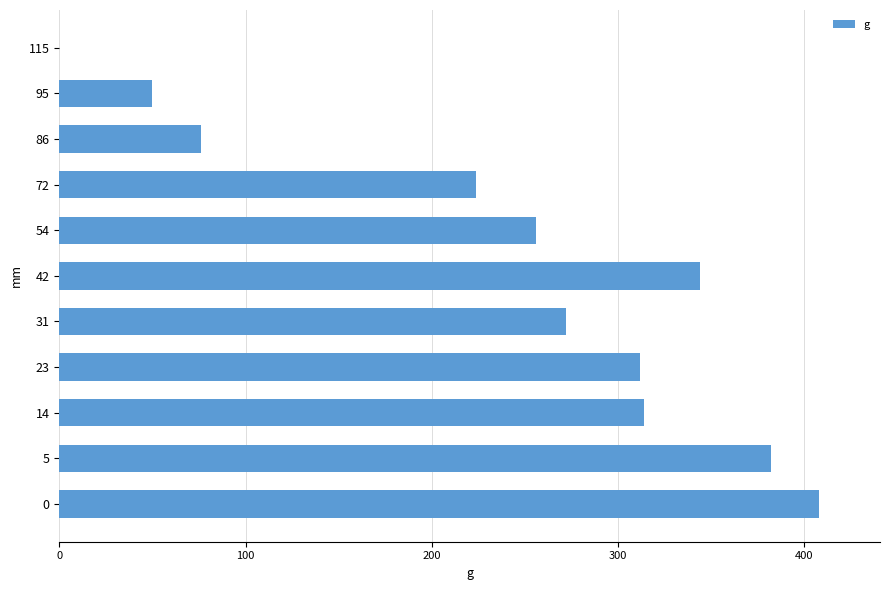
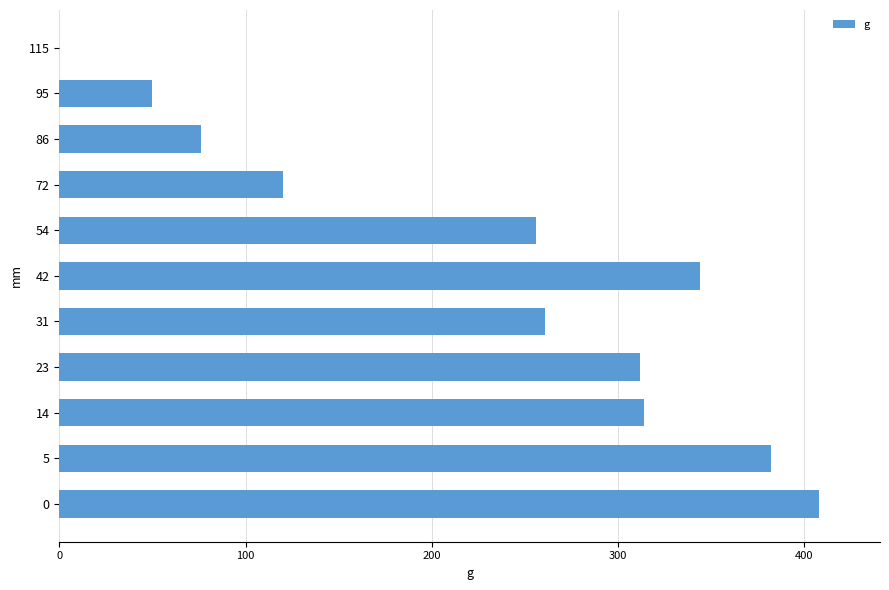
72: 224 -> 120
31: 272 -> 261
